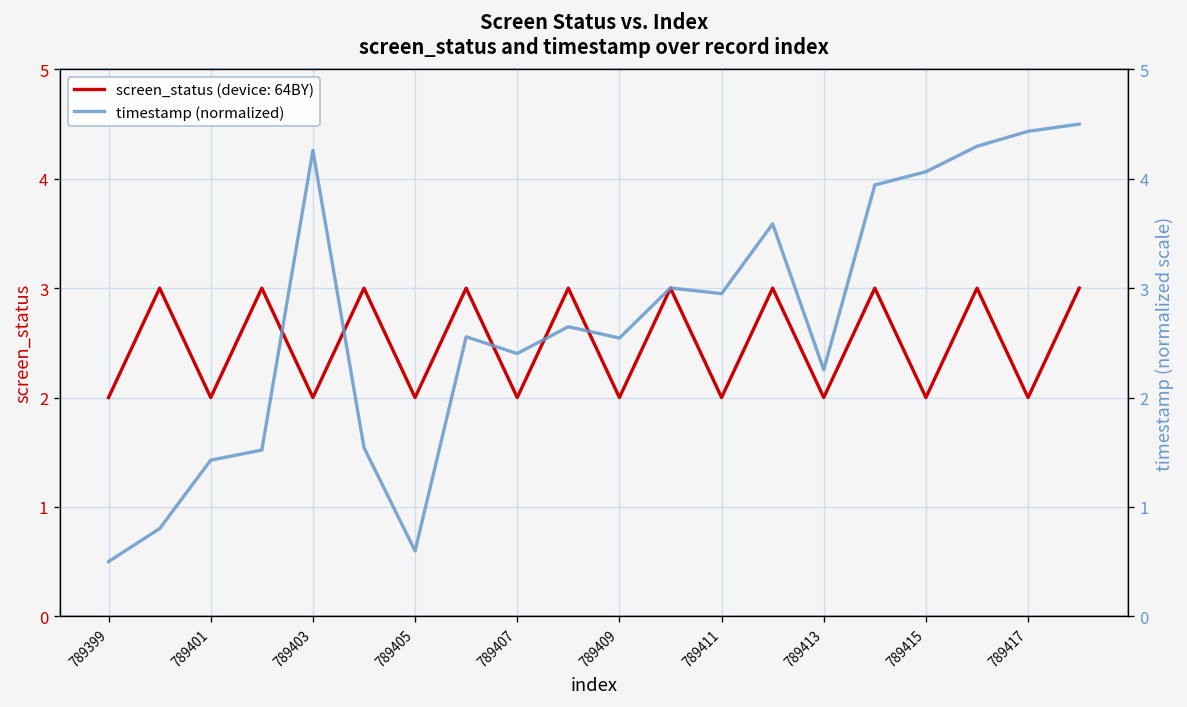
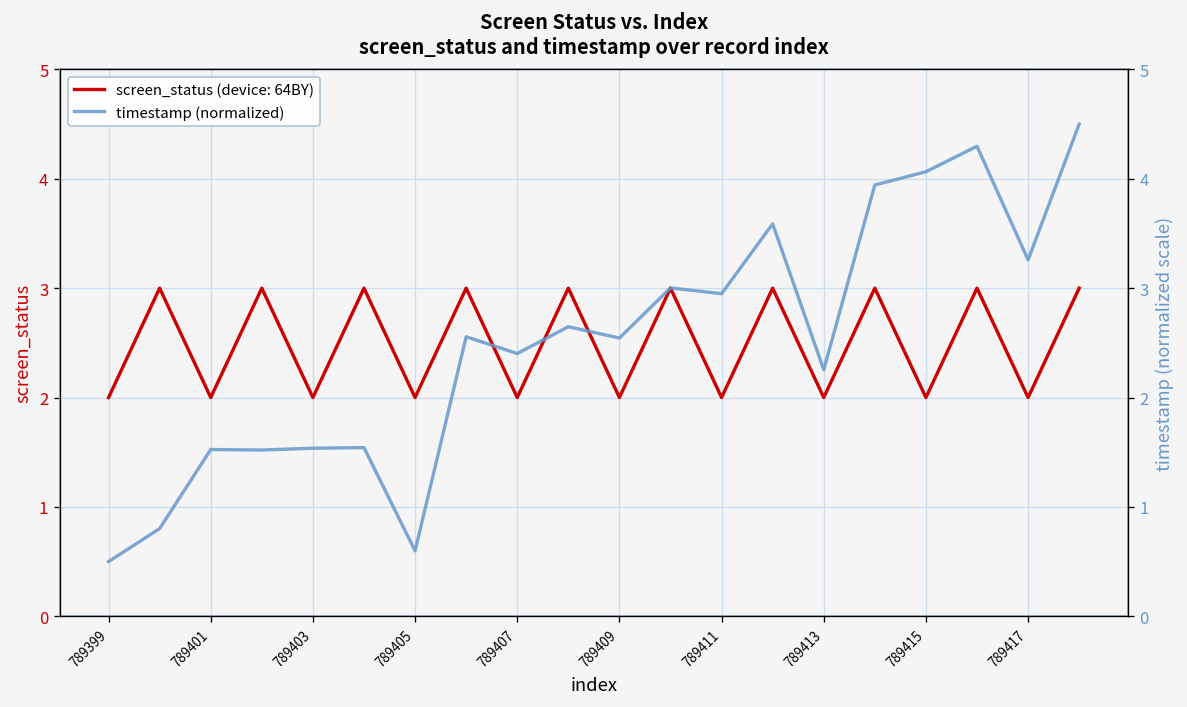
timestamp (normalized), 789401: 1.4 -> 1.5
timestamp (normalized), 789403: 4.3 -> 1.5
timestamp (normalized), 789417: 4.4 -> 3.3
